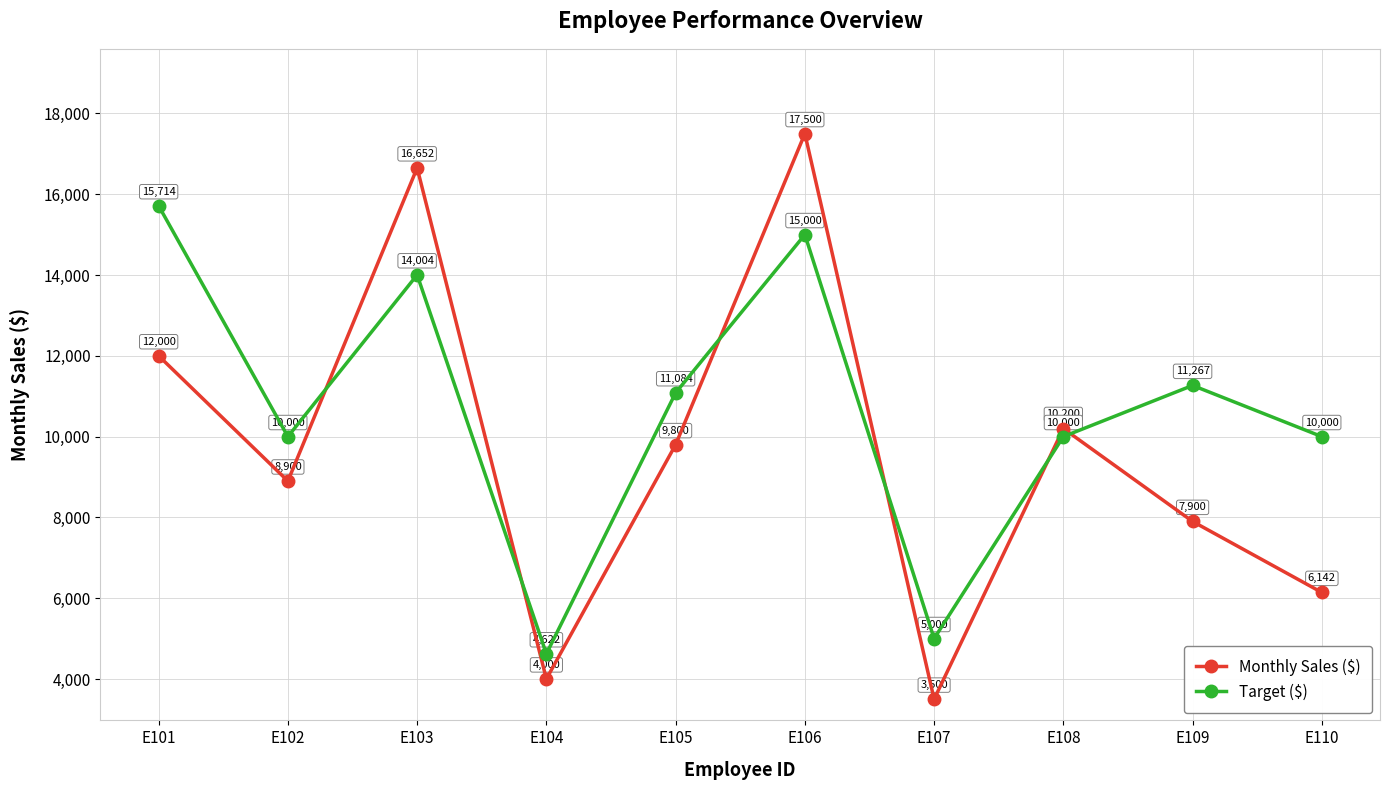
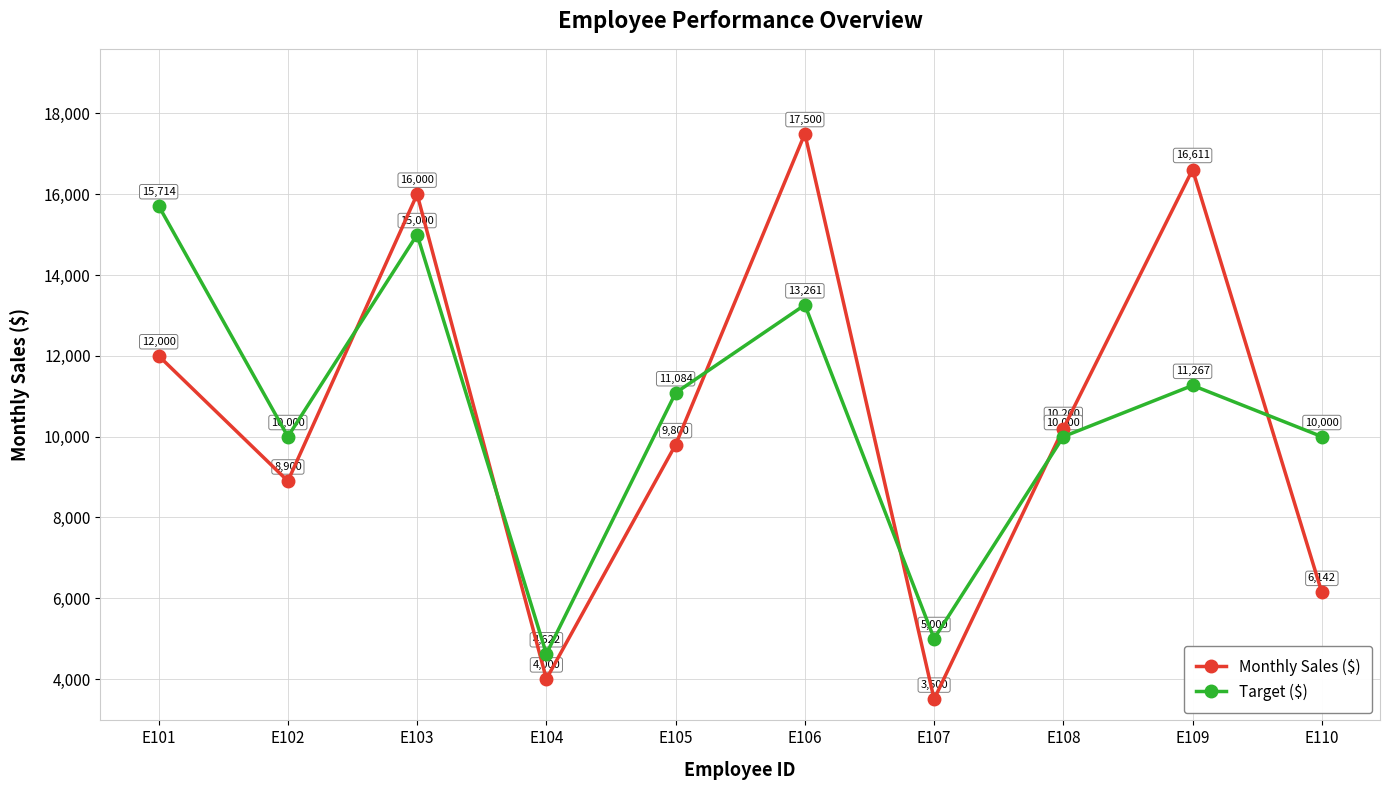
Monthly Sales ($), E103: 16,652 -> 16,000
Target ($), E103: 14,004 -> 15,000
Target ($), E106: 15,000 -> 13,261
Monthly Sales ($), E109: 7,900 -> 16,611
